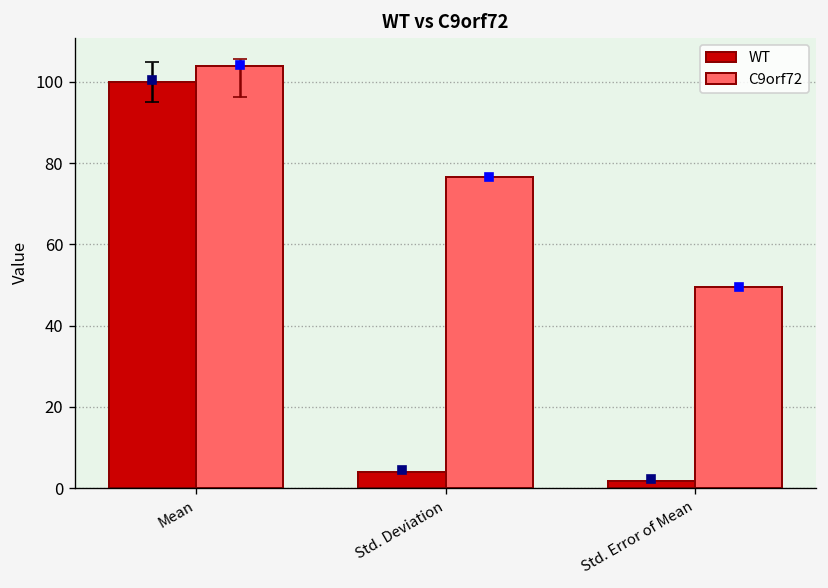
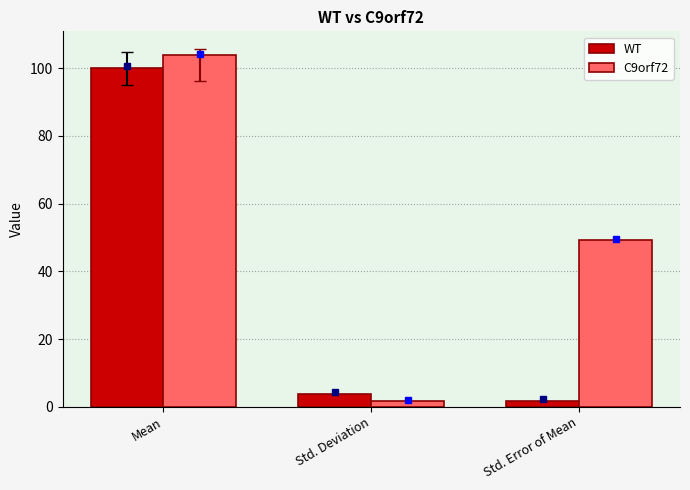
C9orf72, Std. Deviation: 77 -> 2
